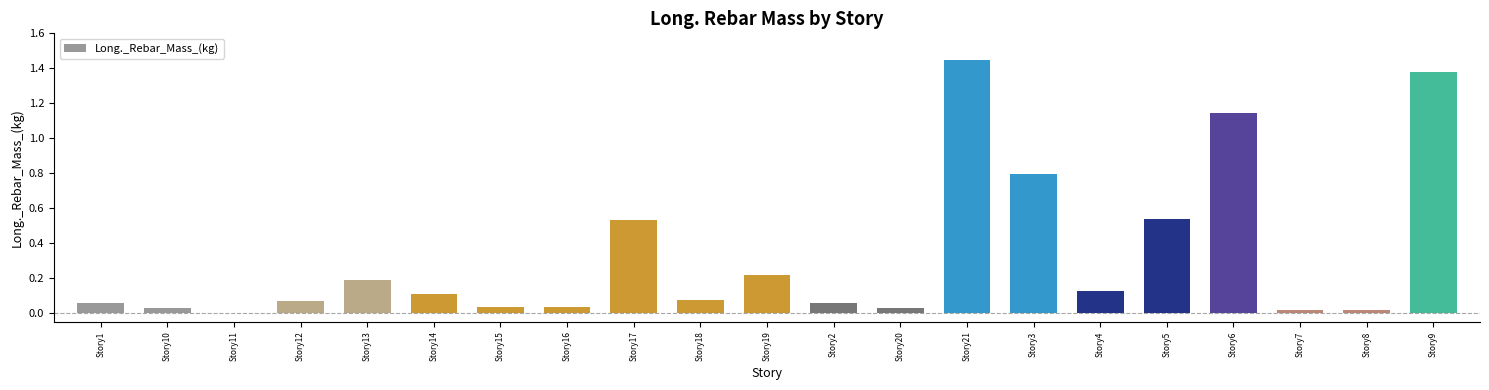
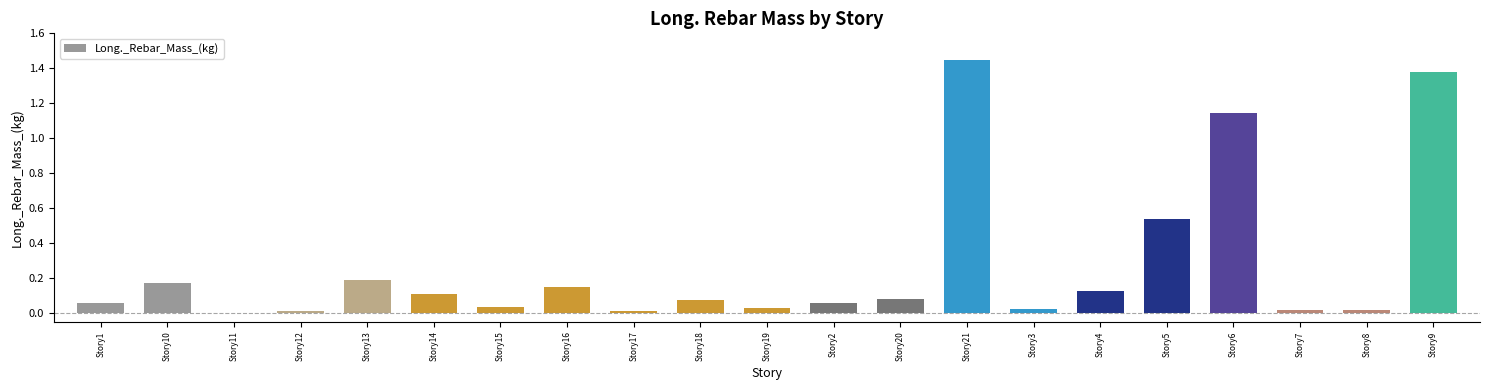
Story10: 0.03 -> 0.17
Story12: 0.07 -> 0.01
Story16: 0.04 -> 0.15
Story17: 0.53 -> 0.01
Story19: 0.22 -> 0.03
Story20: 0.03 -> 0.08
Story3: 0.80 -> 0.02
